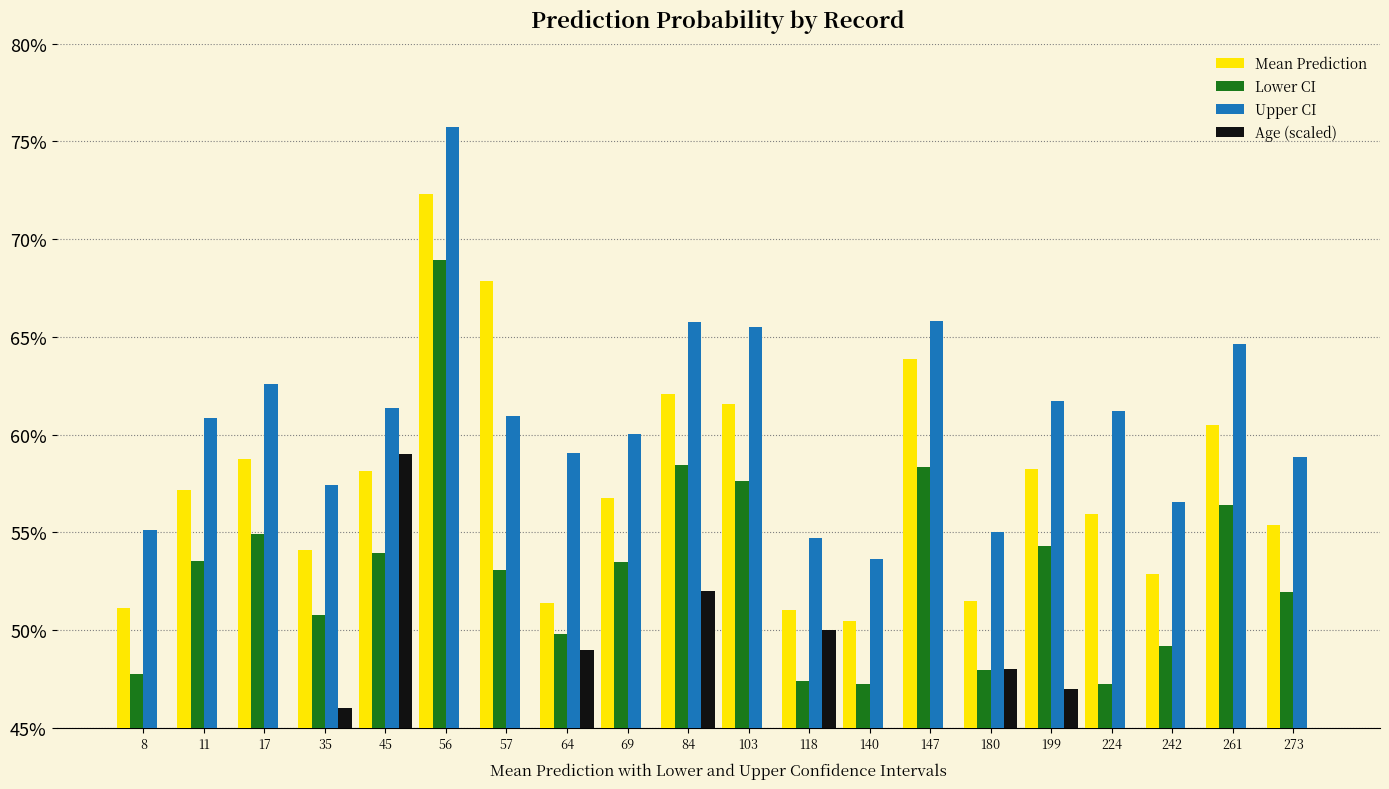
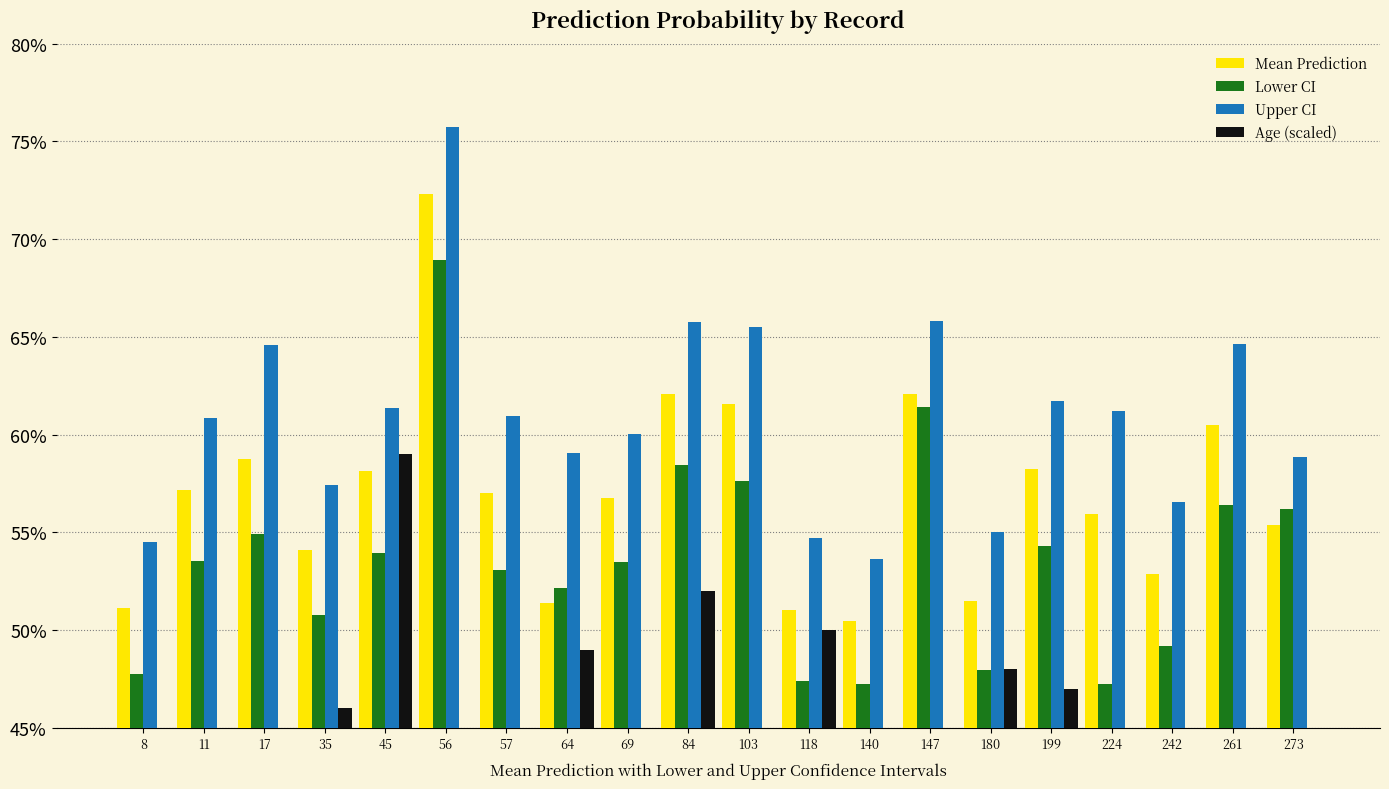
Upper CI, 8: 55.1% -> 54.5%
Upper CI, 17: 62.6% -> 64.6%
Mean Prediction, 57: 67.9% -> 57.0%
Lower CI, 64: 49.8% -> 52.2%
Mean Prediction, 147: 63.8% -> 62.1%
Lower CI, 147: 58.4% -> 61.4%
Lower CI, 273: 51.9% -> 56.2%
